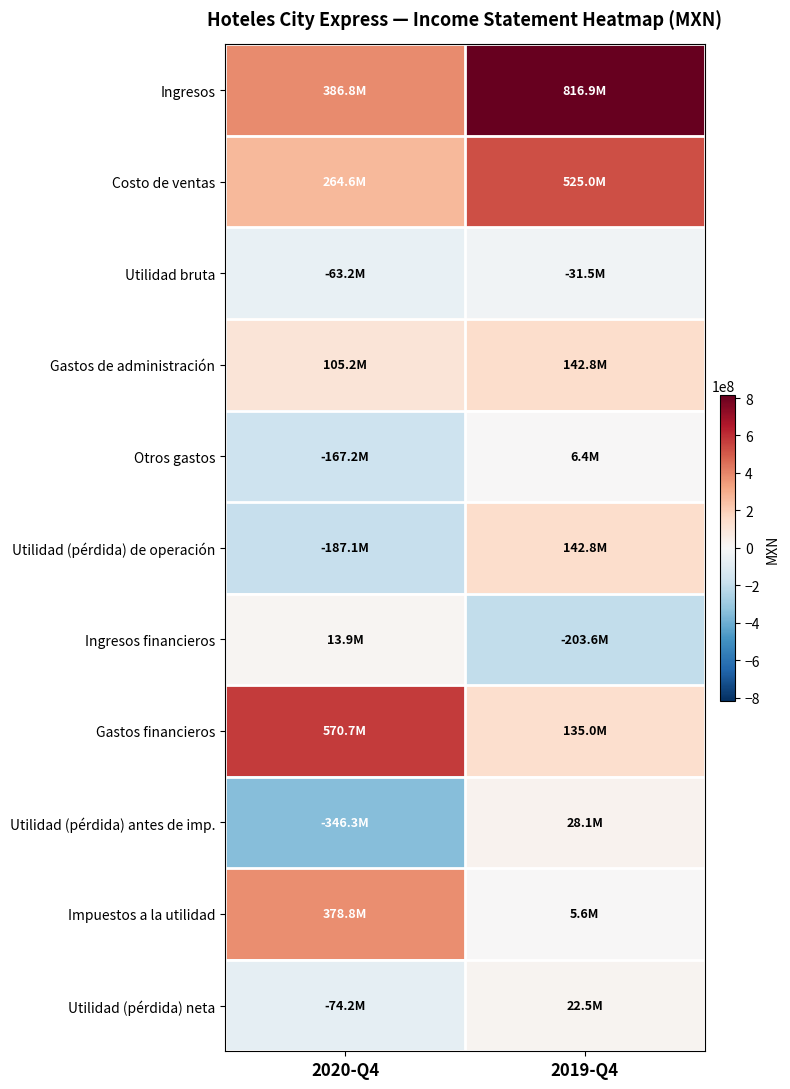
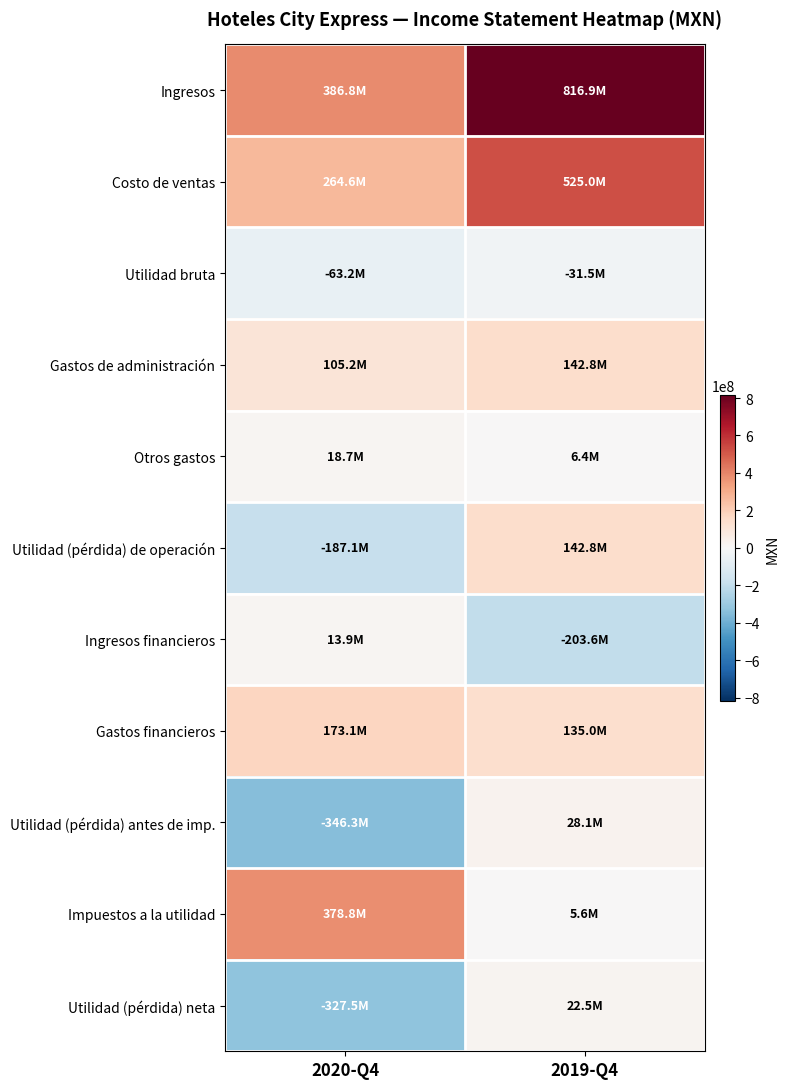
Otros gastos, 2020-Q4: -167.2M -> 18.7M
Gastos financieros, 2020-Q4: 570.7M -> 173.1M
Utilidad (pérdida) neta, 2020-Q4: -74.2M -> -327.5M
